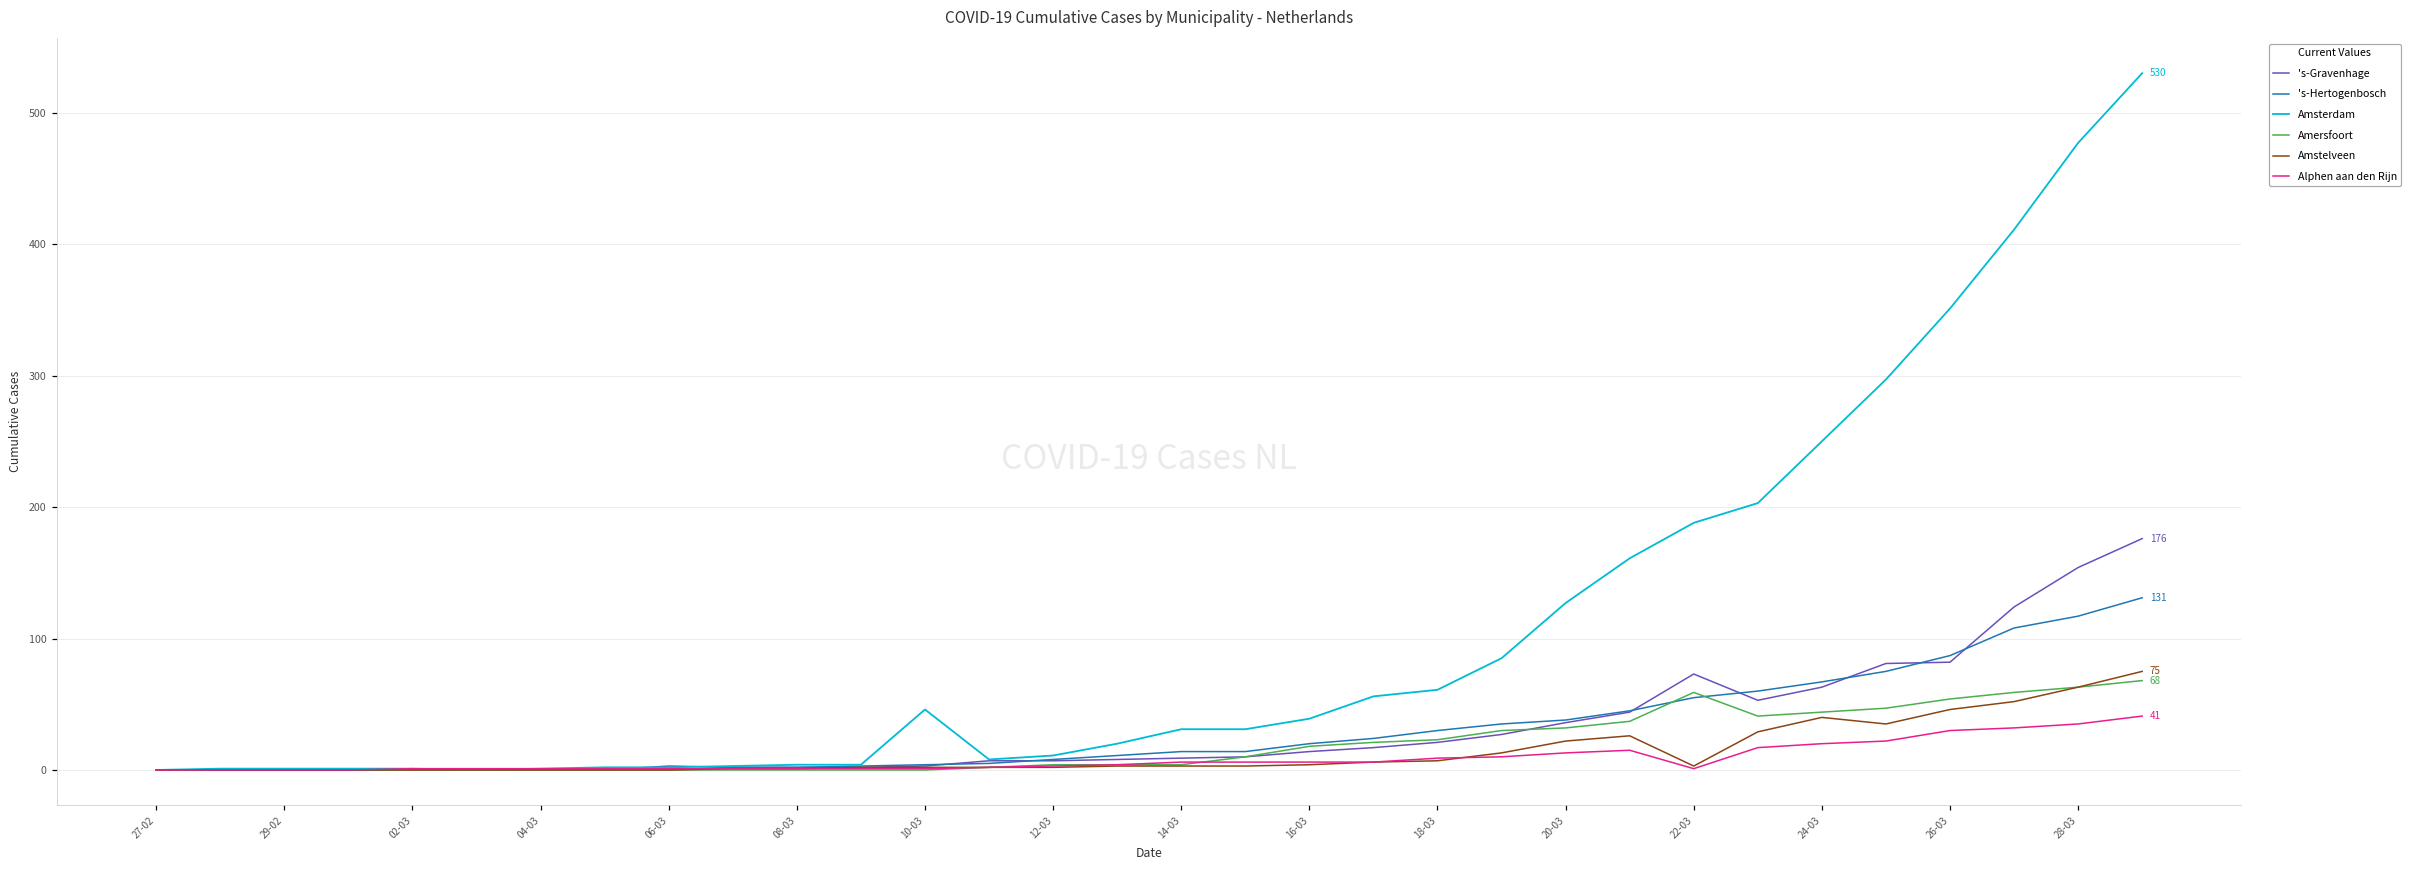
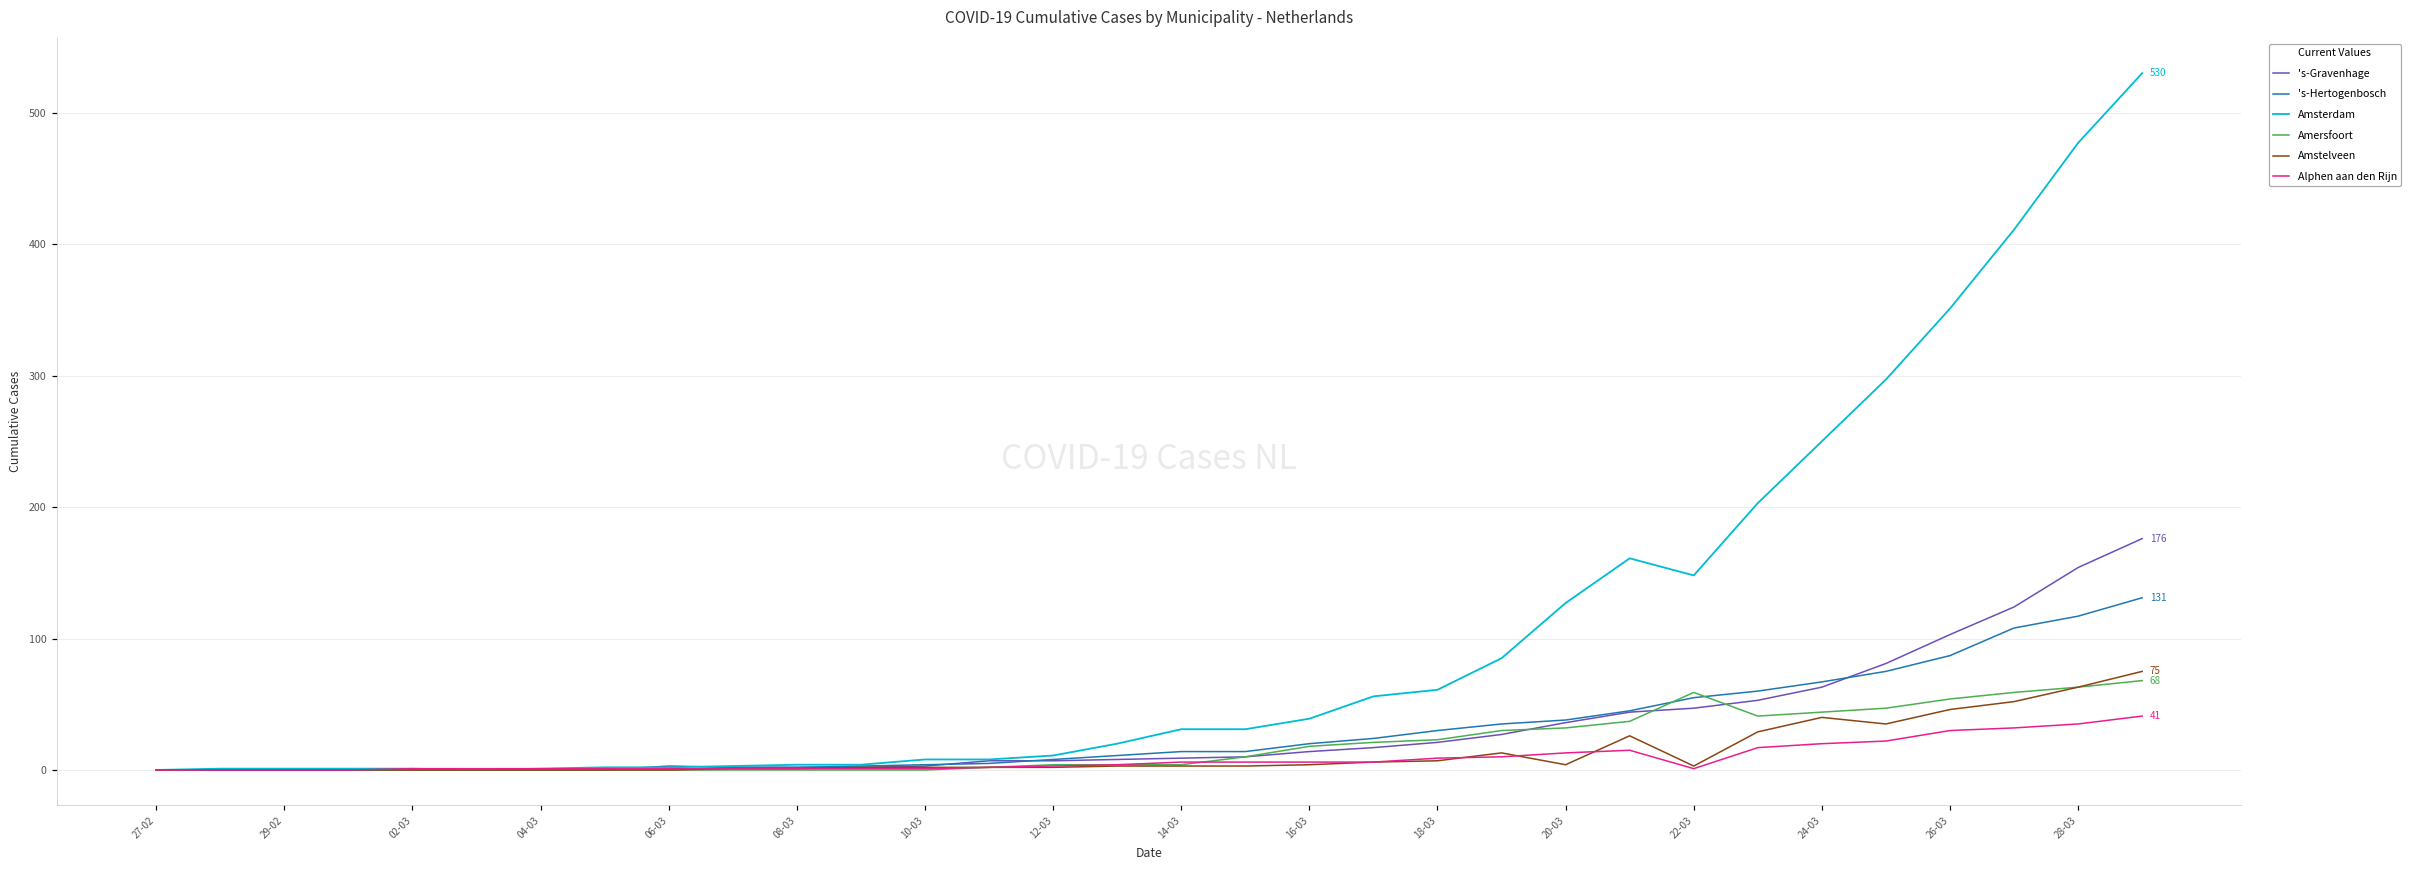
Amsterdam, 10-03: 46 -> 8
Amstelveen, 20-03: 22 -> 4
's-Gravenhage, 22-03: 73 -> 47
Amsterdam, 22-03: 188 -> 148
's-Gravenhage, 26-03: 82 -> 103
